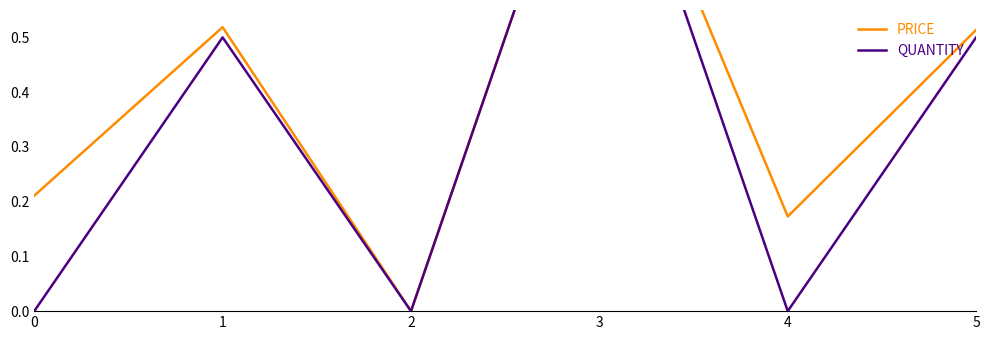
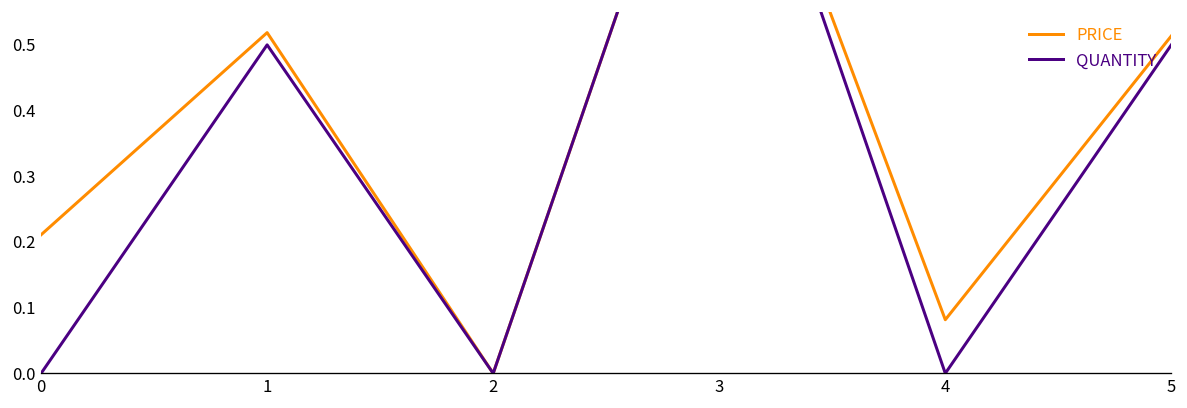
PRICE, 4: 0.17 -> 0.08
